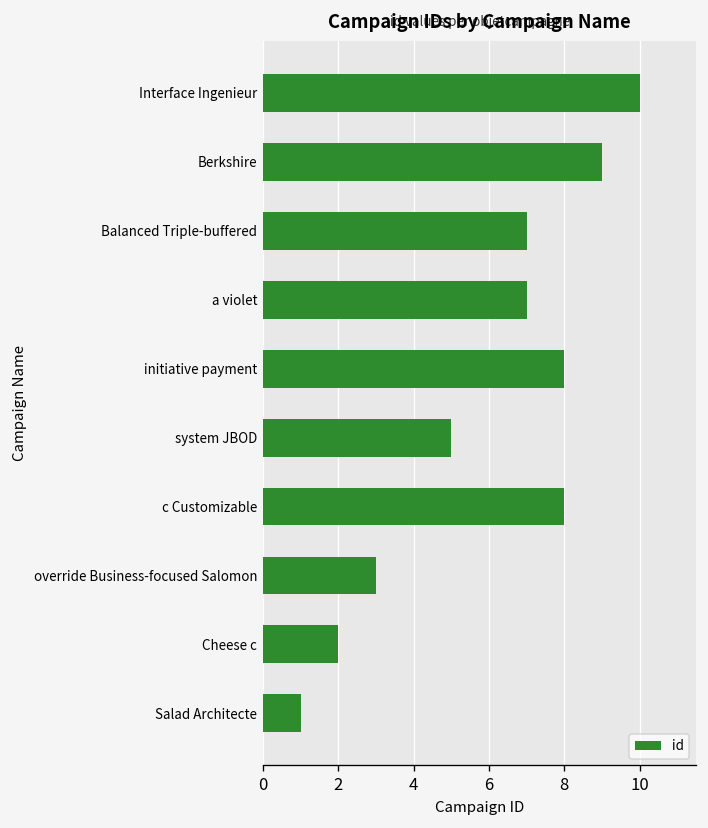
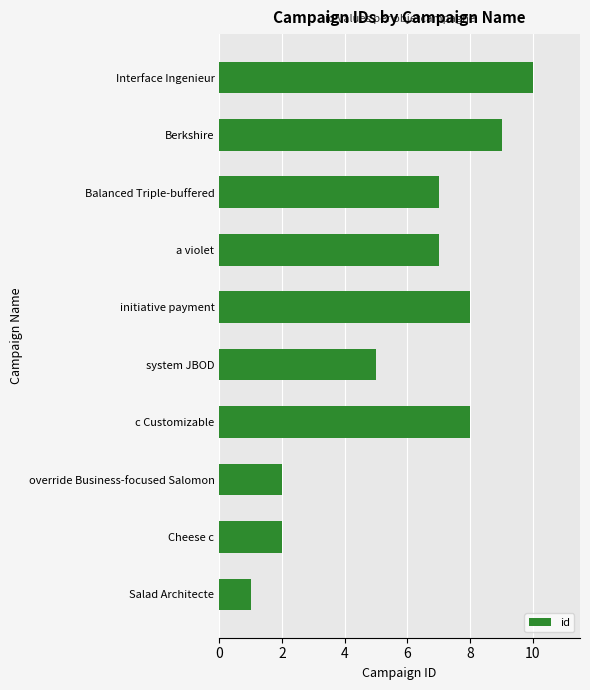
override Business-focused Salomon: 3 -> 2
